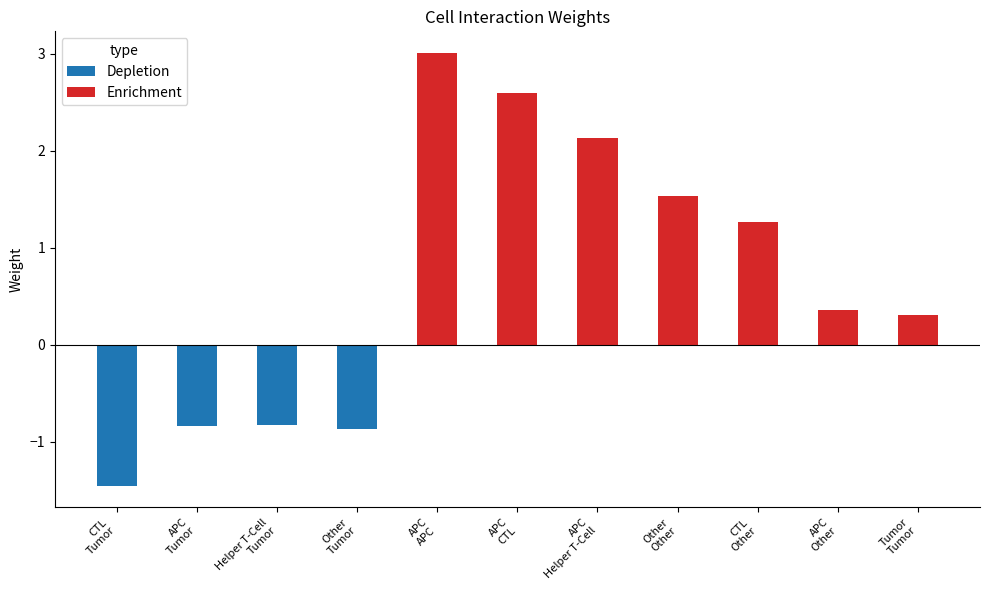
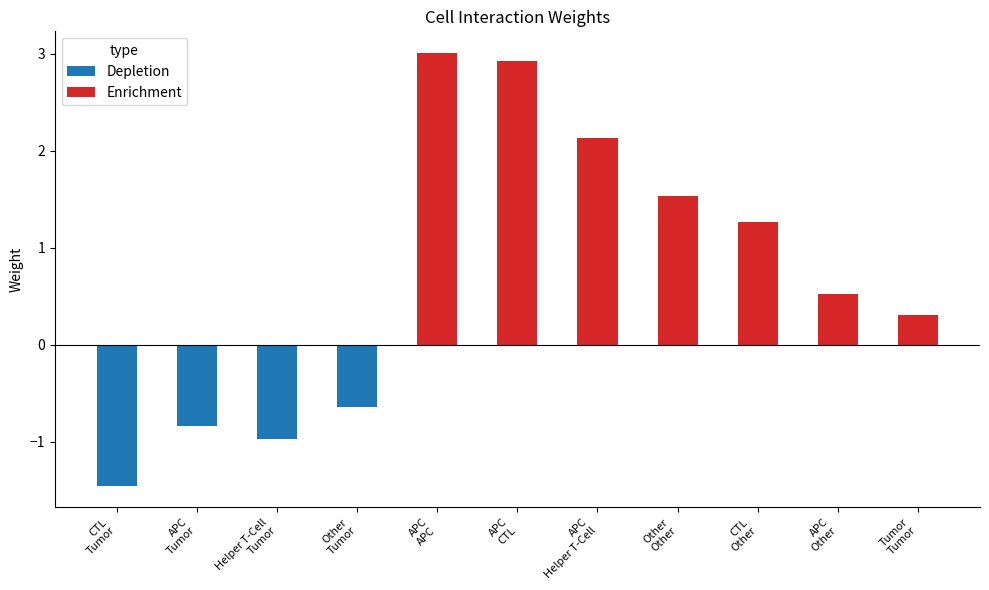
Depletion, Helper T-Cell Tumor: -0.8 -> -1.0
Depletion, Other Tumor: -0.9 -> -0.6
Enrichment, APC CTL: 2.6 -> 2.9
Enrichment, APC Other: 0.4 -> 0.5
